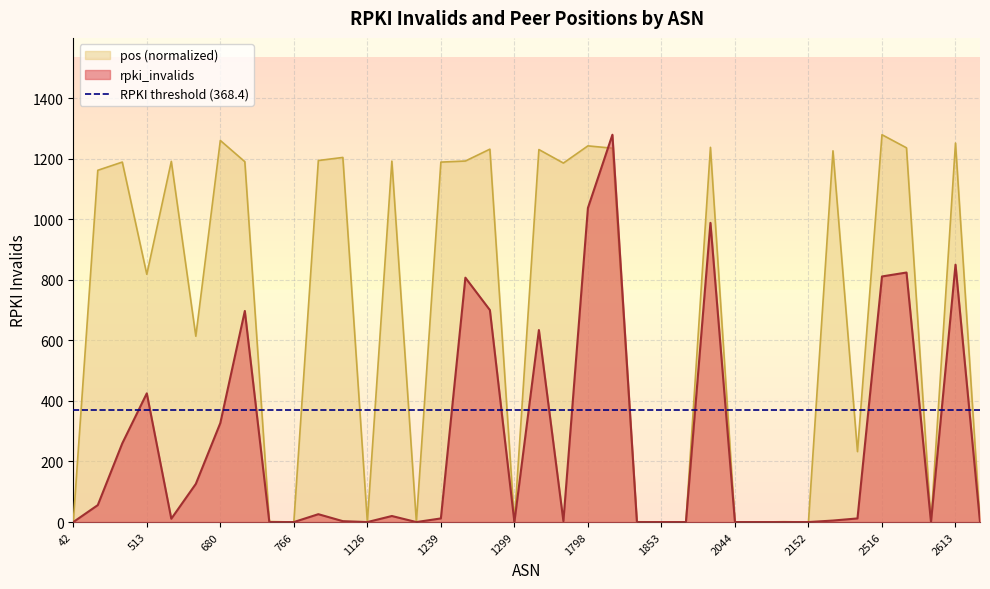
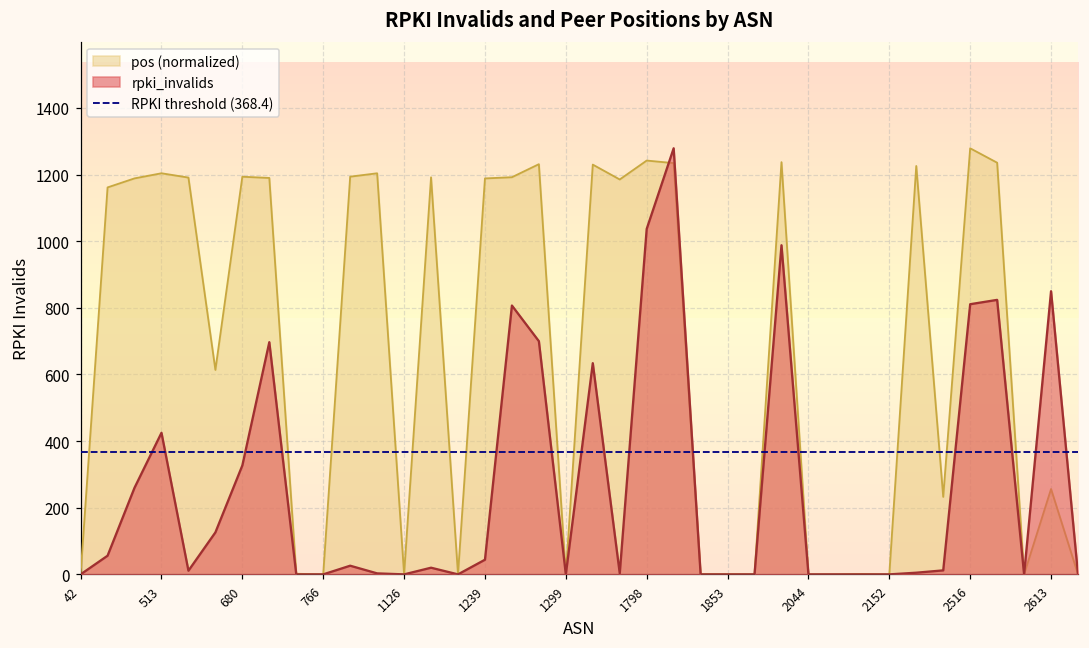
pos (normalized), 513: 820 -> 1200
pos (normalized), 680: 1260 -> 1190
rpki_invalids, 1239: 10 -> 40
pos (normalized), 2613: 1250 -> 260
